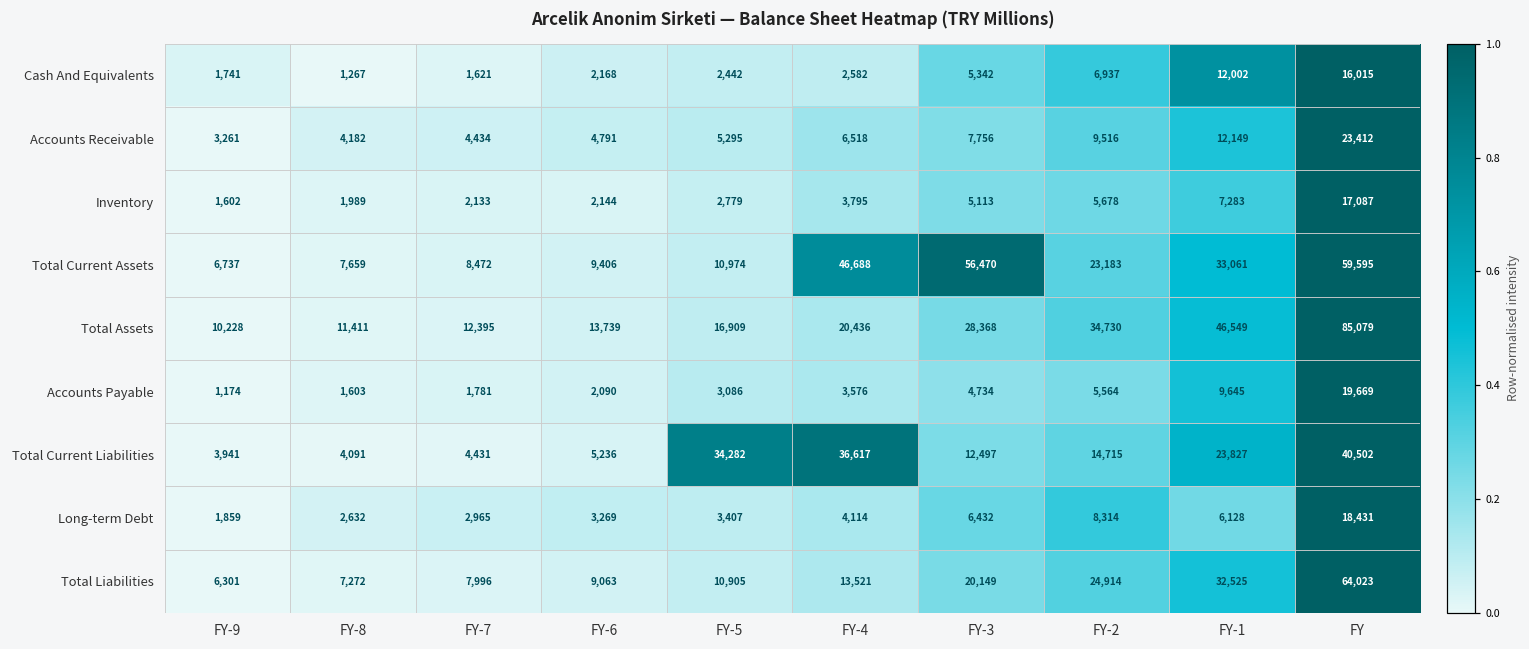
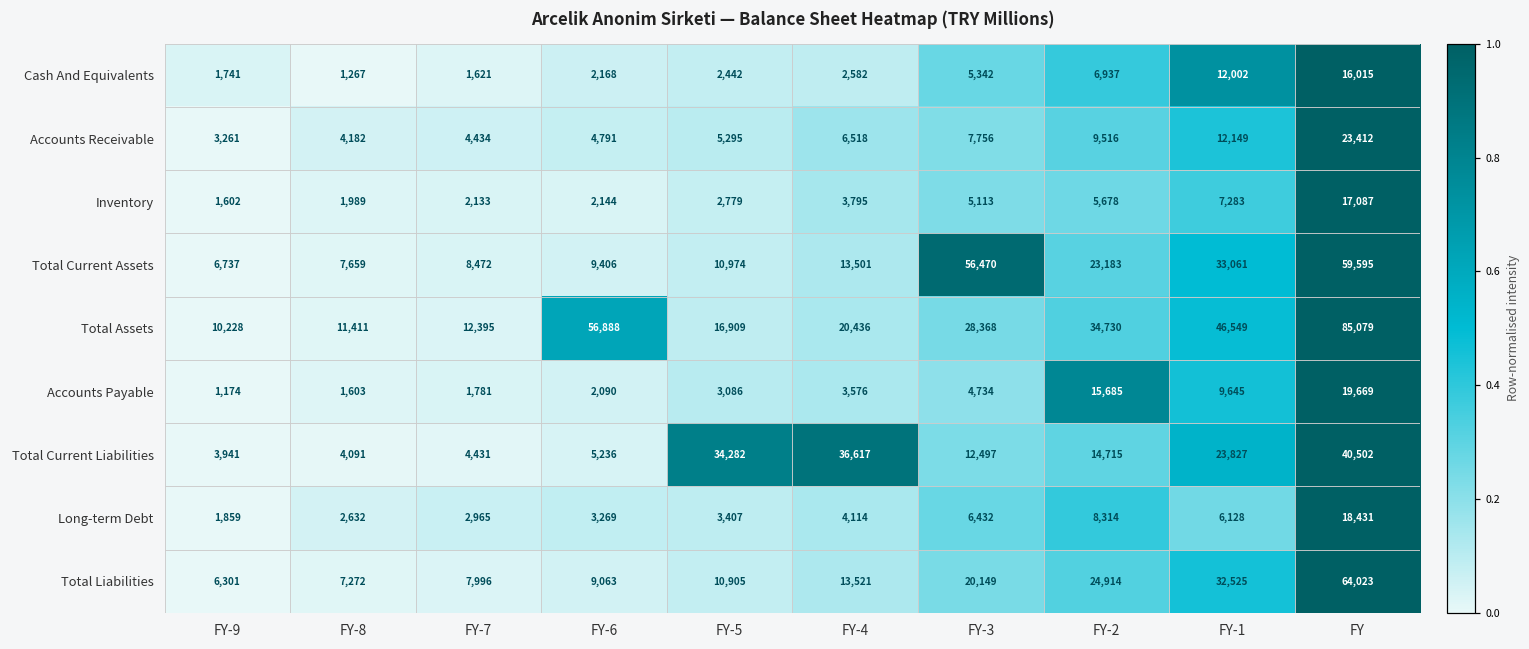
Total Current Assets, FY-4: 46,688 -> 13,501
Total Assets, FY-6: 13,739 -> 56,888
Accounts Payable, FY-2: 5,564 -> 15,685
